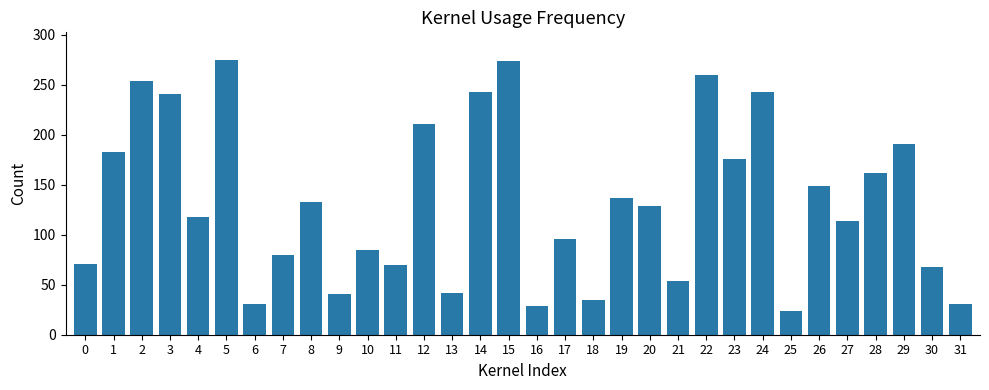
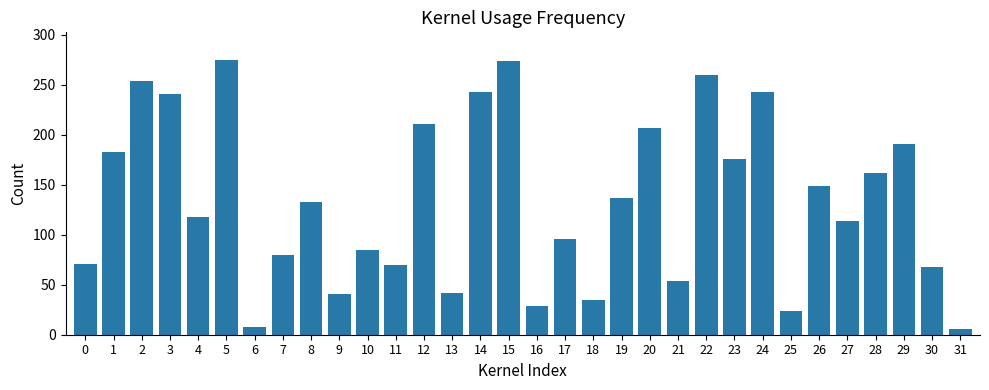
6: 30 -> 10
20: 130 -> 210
31: 30 -> 10
